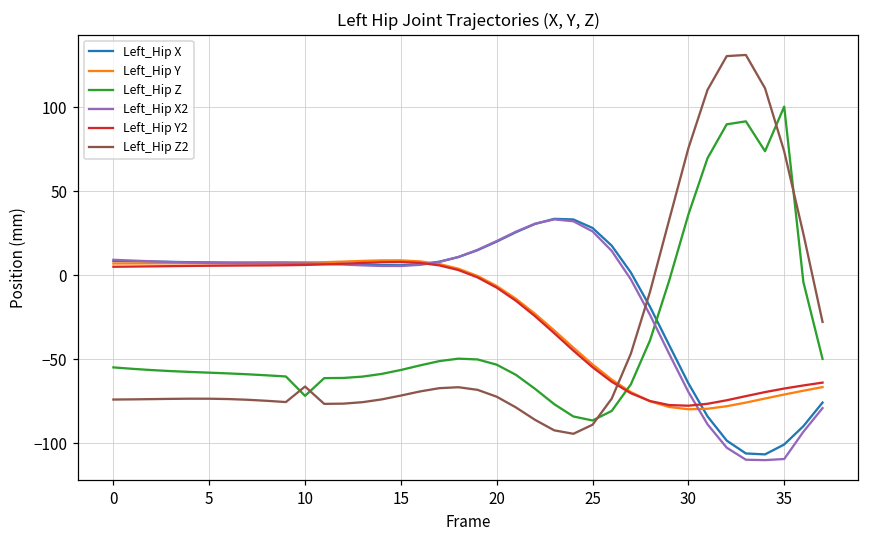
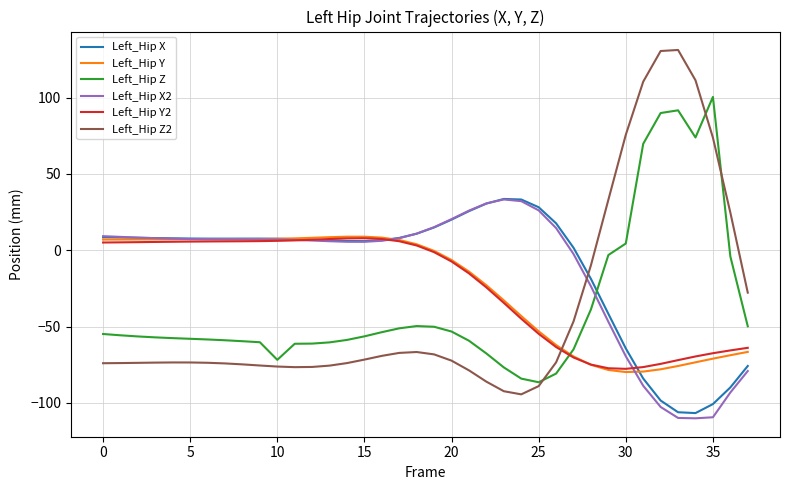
Left_Hip Z2, 10: -66 -> -76
Left_Hip Z, 30: 36 -> 4
